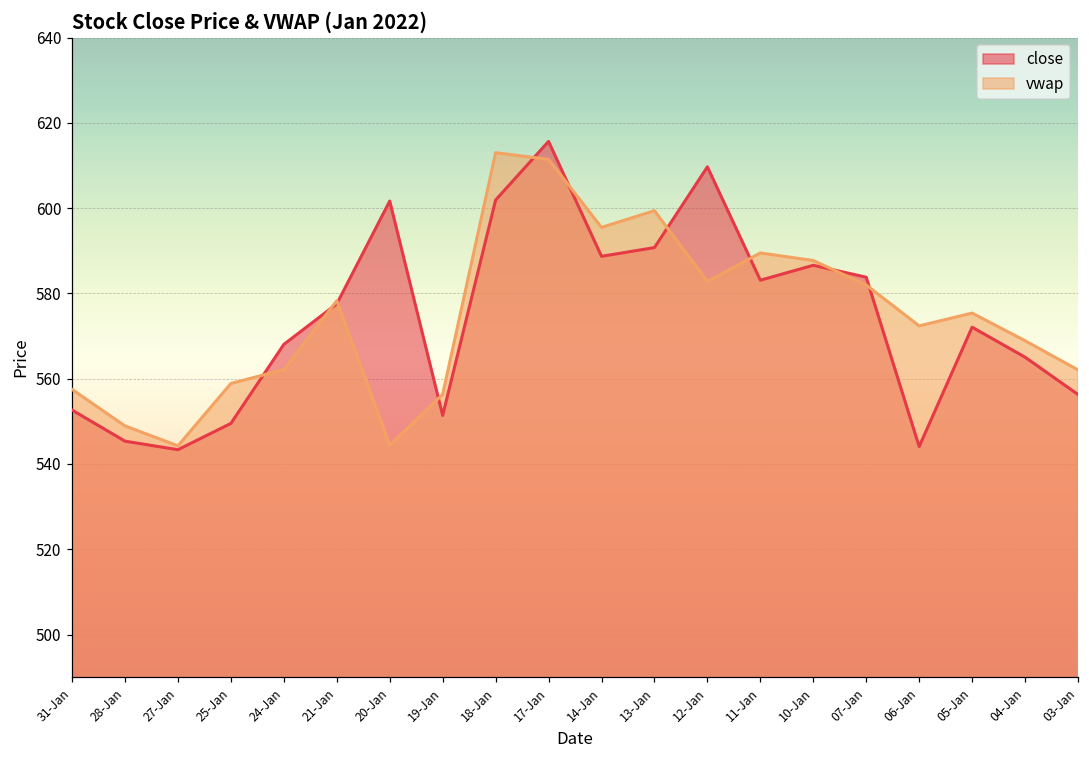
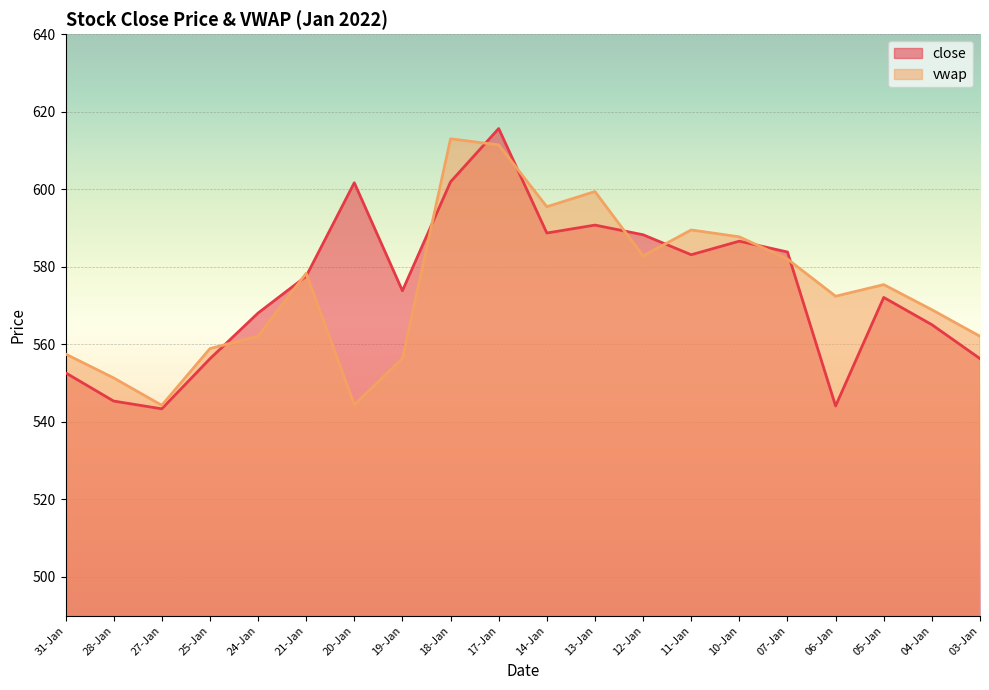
vwap, 28-Jan: 549 -> 551
close, 25-Jan: 550 -> 556
close, 19-Jan: 551 -> 574
close, 12-Jan: 610 -> 588
